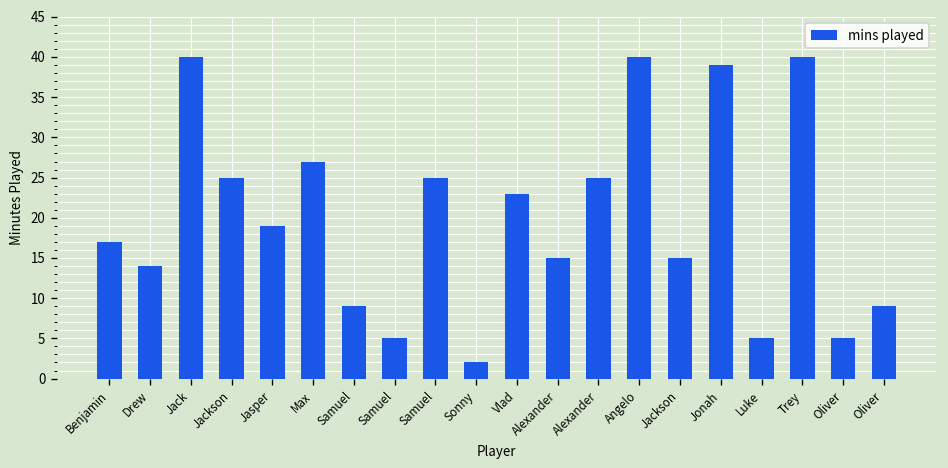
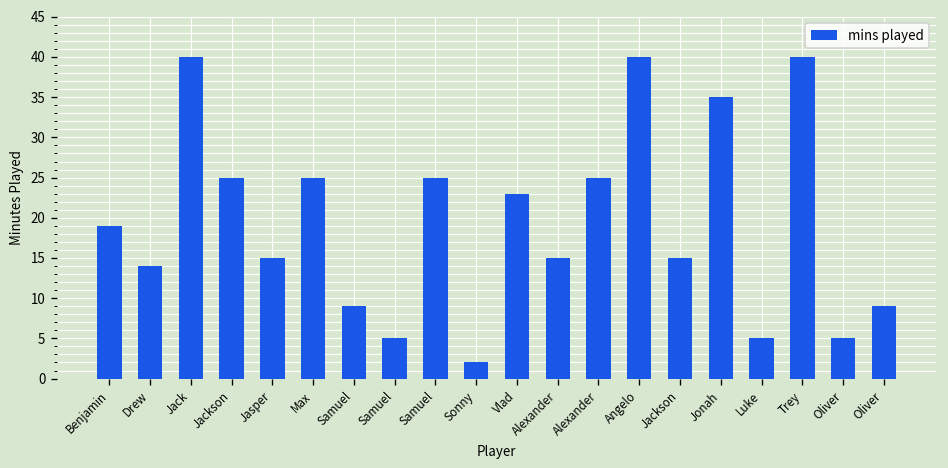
Benjamin: 17 -> 19
Jasper: 19 -> 15
Max: 27 -> 25
Jonah: 39 -> 35
